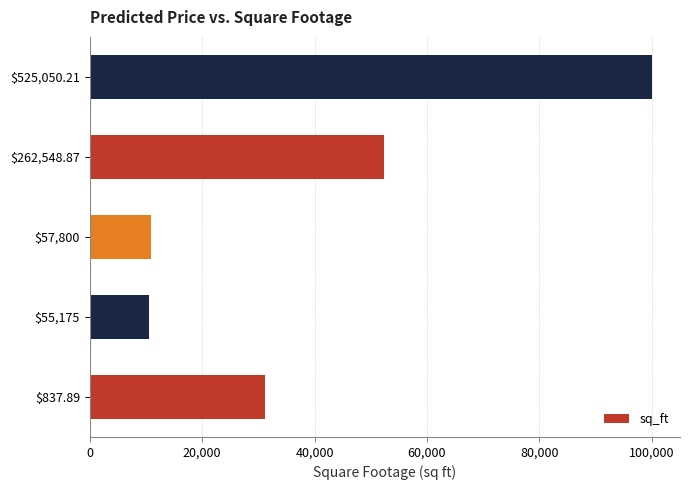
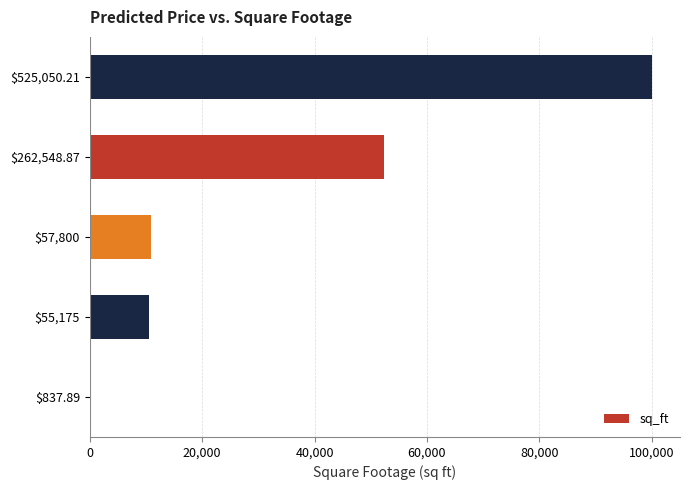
$837.89: 31,000 -> 0
